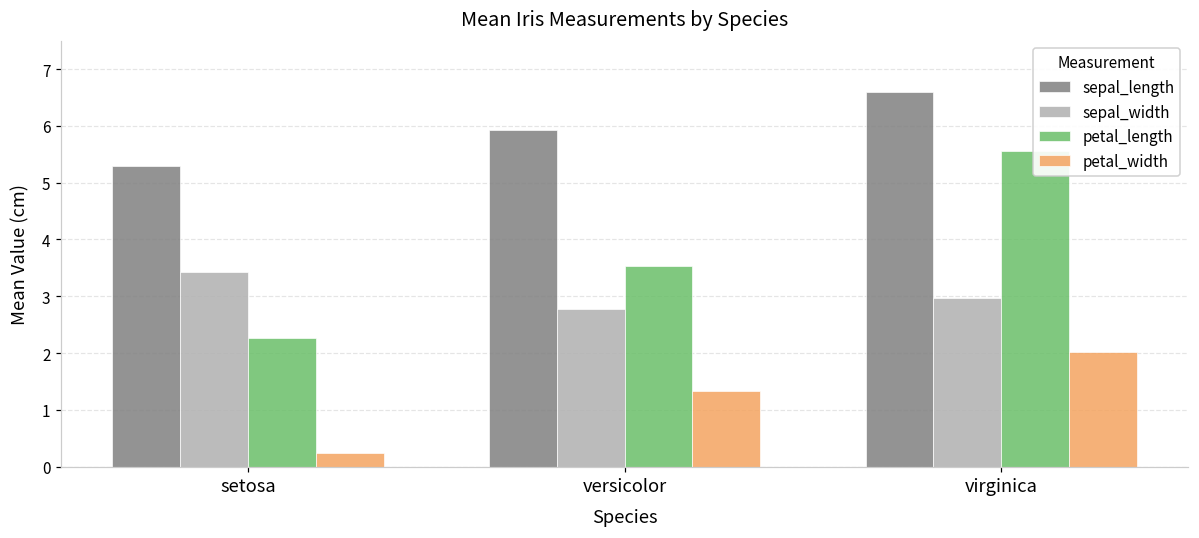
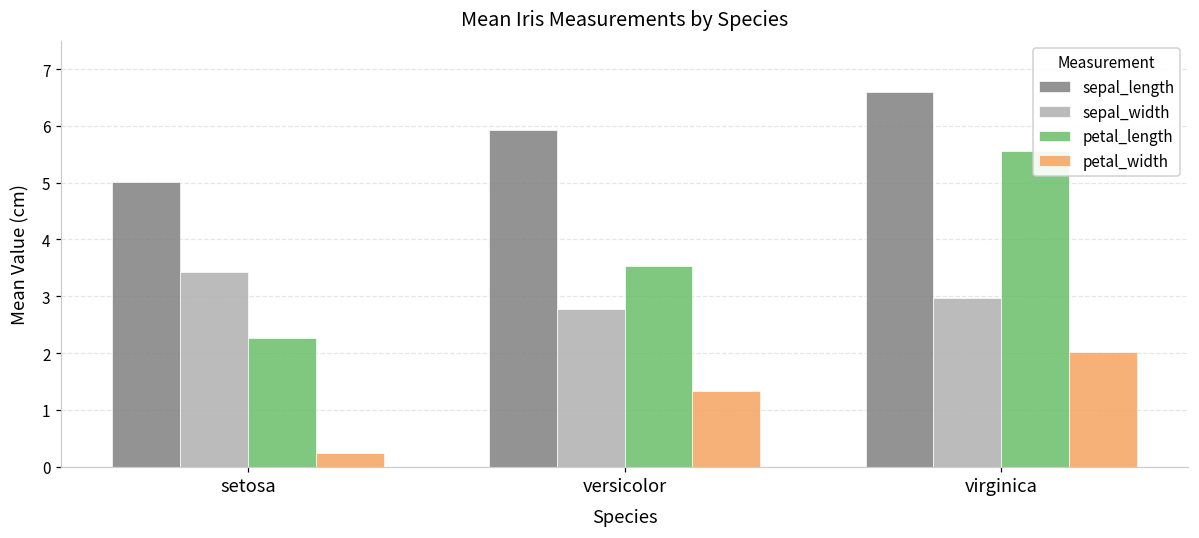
sepal_length, setosa: 5.3 -> 5.0
